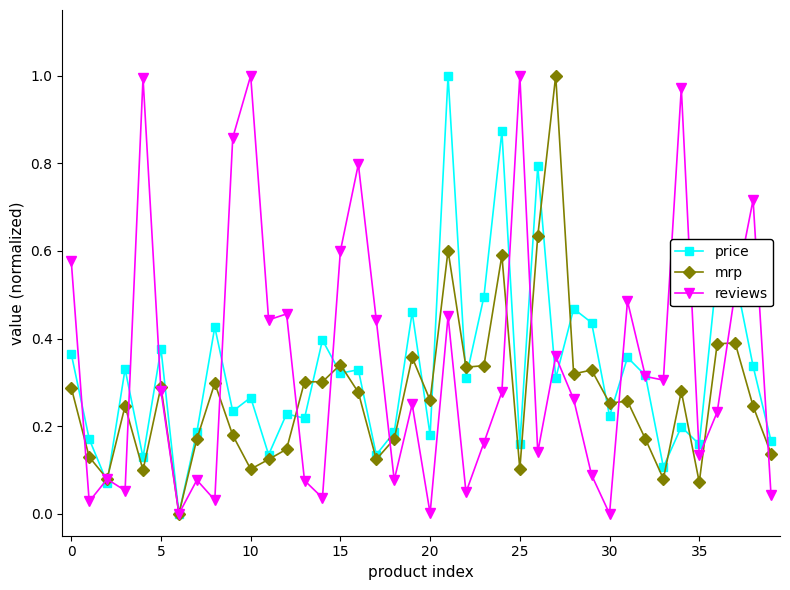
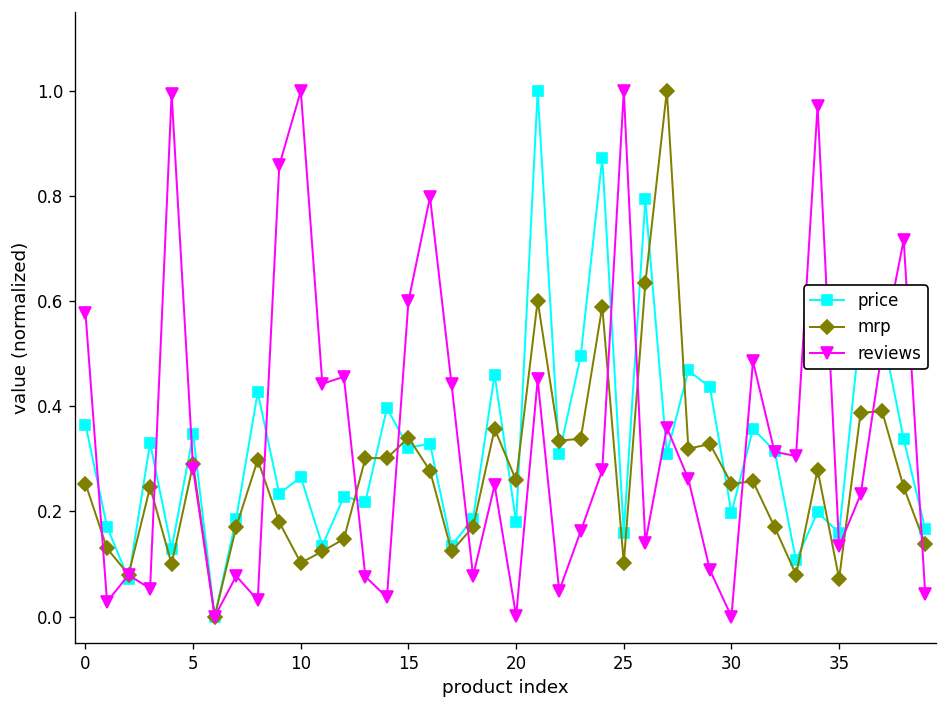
mrp, 0: 0.29 -> 0.25
price, 5: 0.38 -> 0.35
price, 30: 0.22 -> 0.20
